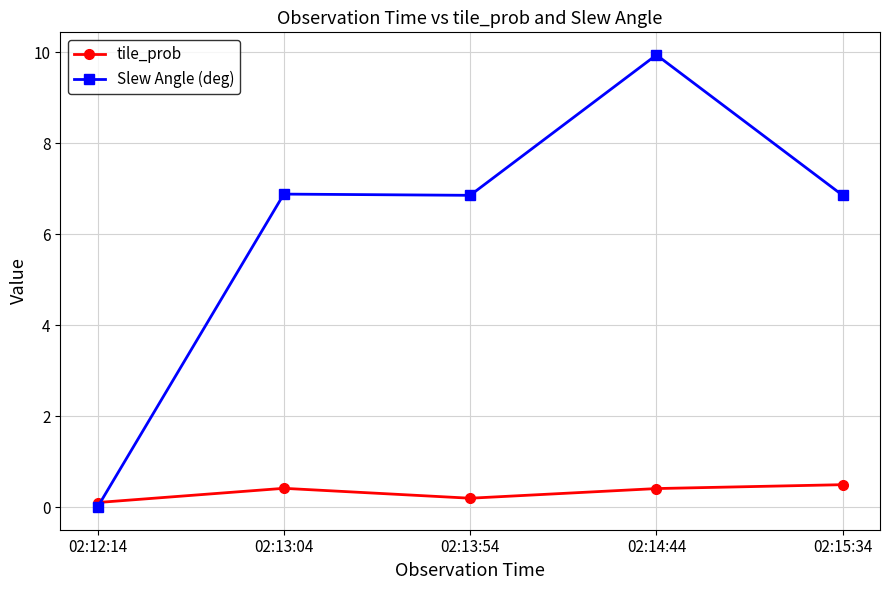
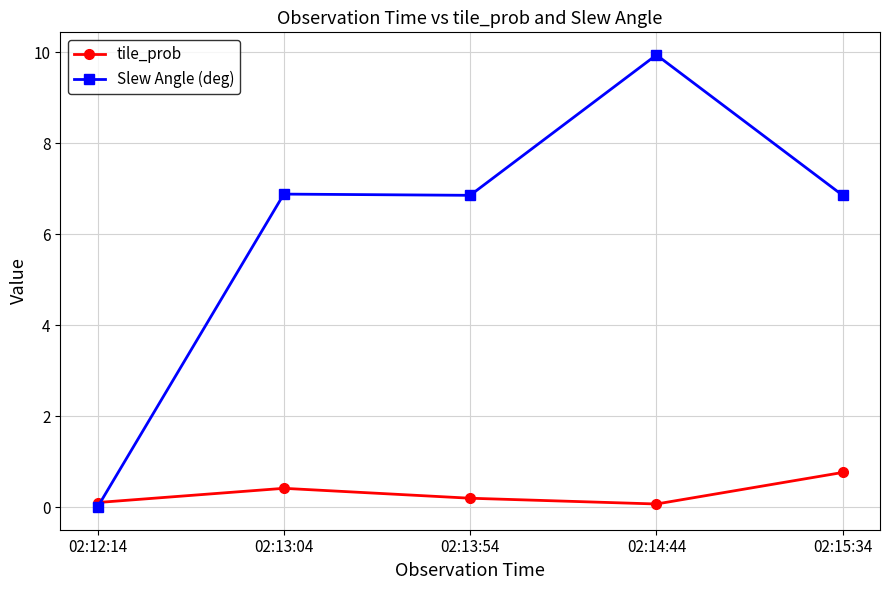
tile_prob, 02:14:44: 0.4 -> 0.1
tile_prob, 02:15:34: 0.5 -> 0.8
